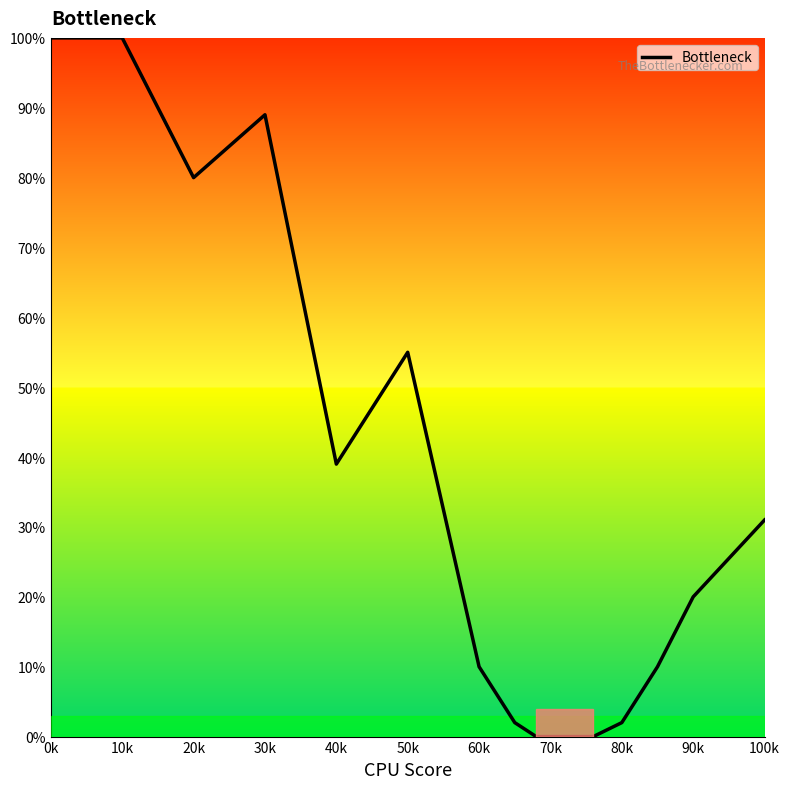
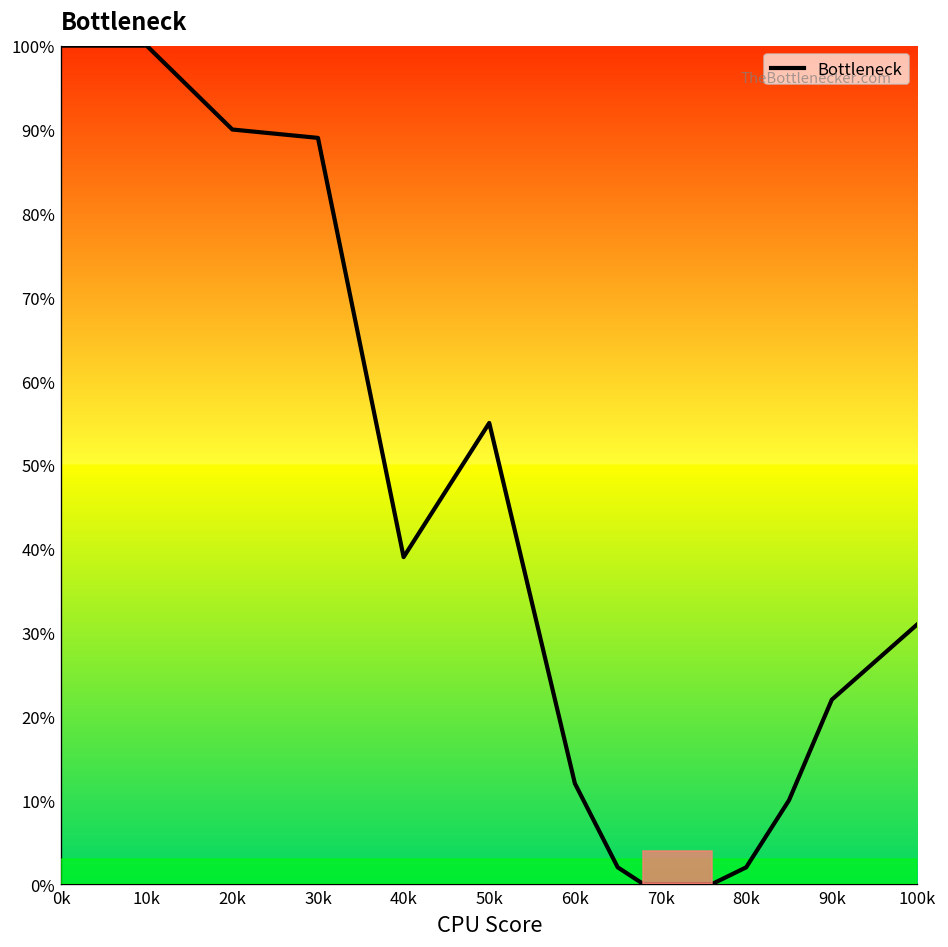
20k: 80% -> 90%
60k: 10% -> 12%
90k: 20% -> 22%
